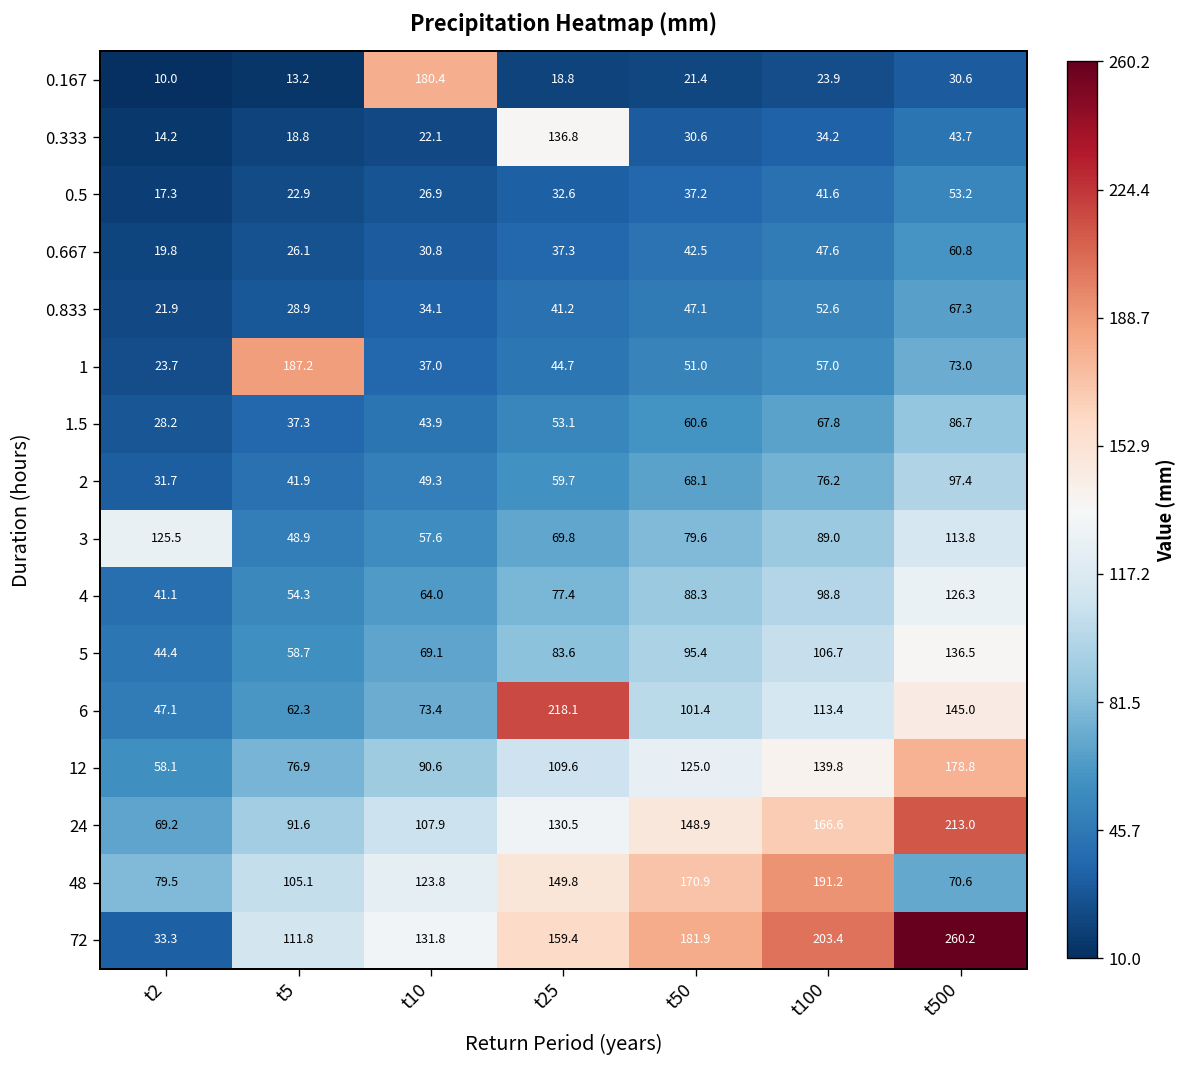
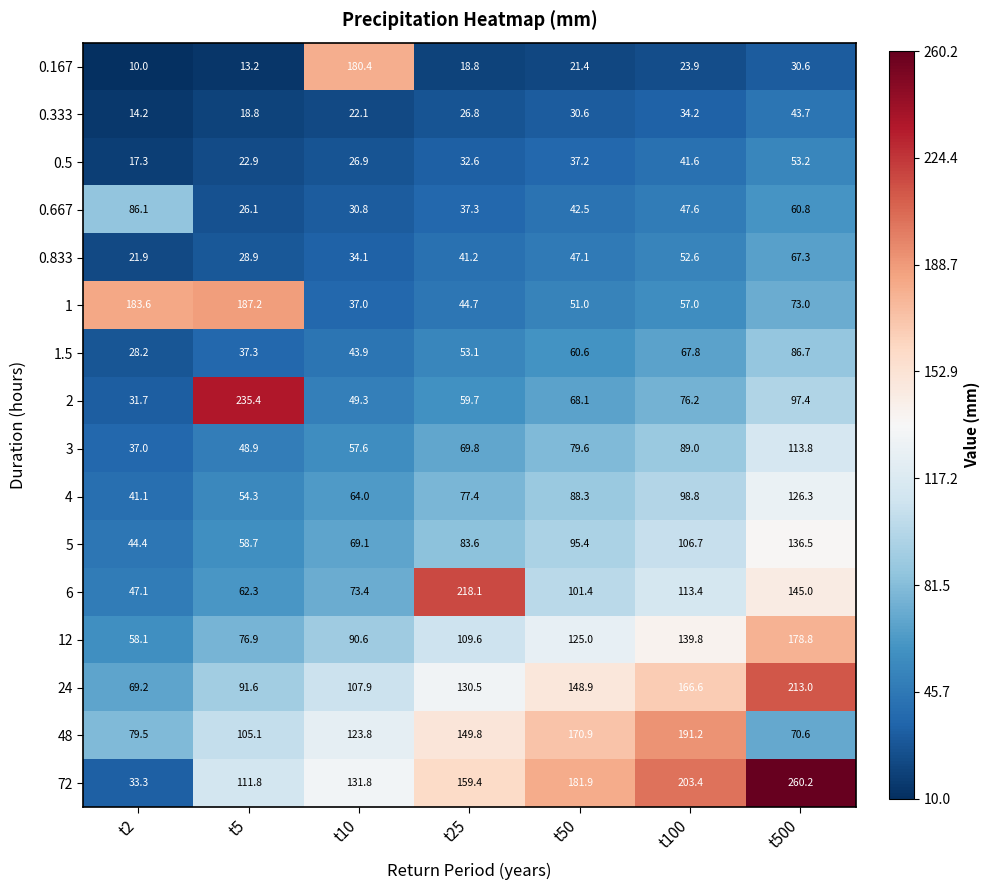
0.333, t25: 136.8 -> 26.8
0.667, t2: 19.8 -> 86.1
1, t2: 23.7 -> 183.6
2, t5: 41.9 -> 235.4
3, t2: 125.5 -> 37.0
